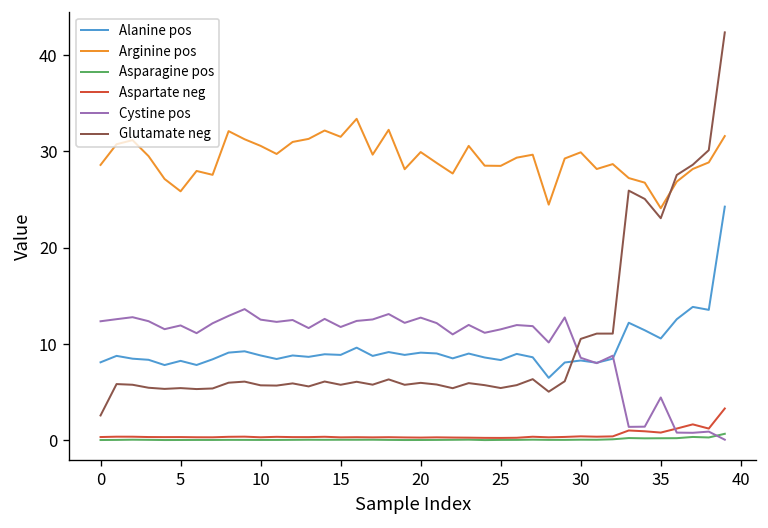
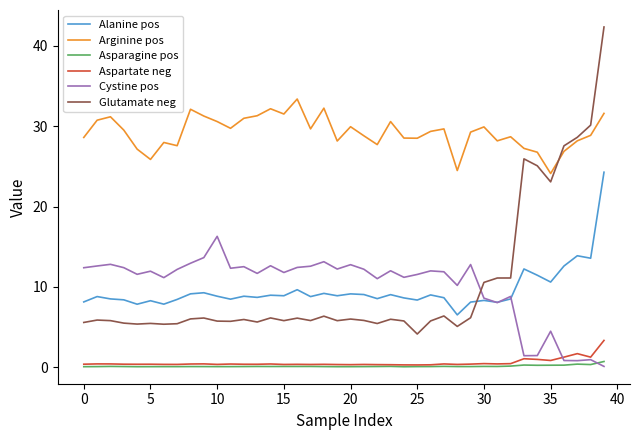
Glutamate neg, 0: 3 -> 6
Cystine pos, 10: 13 -> 16
Glutamate neg, 25: 5 -> 4
